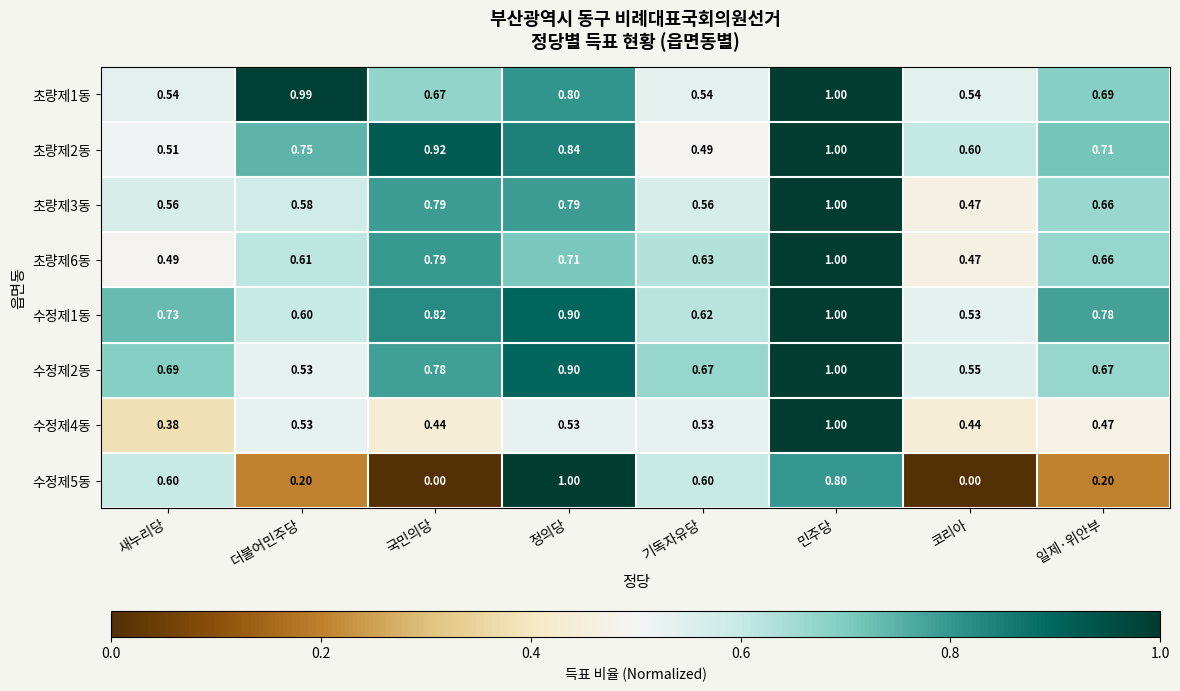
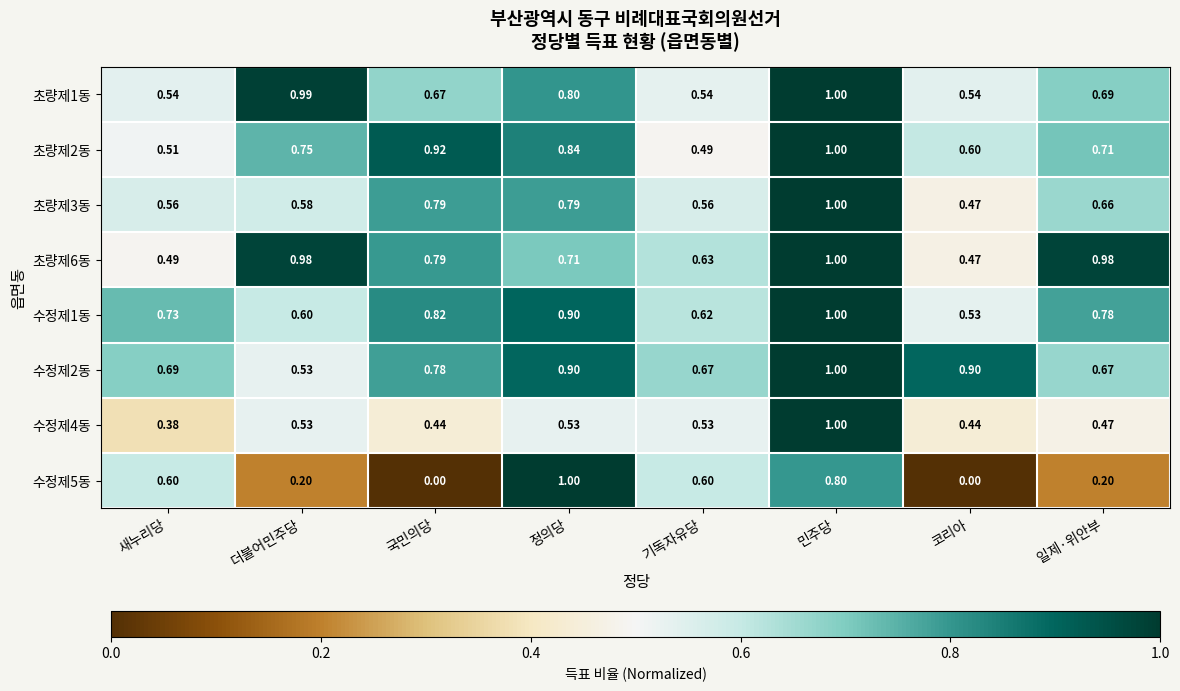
초량제6동, 더불어민주당: 0.61 -> 0.98
초량제6동, 일제·위안부: 0.66 -> 0.98
수정제2동, 코리아: 0.55 -> 0.90
